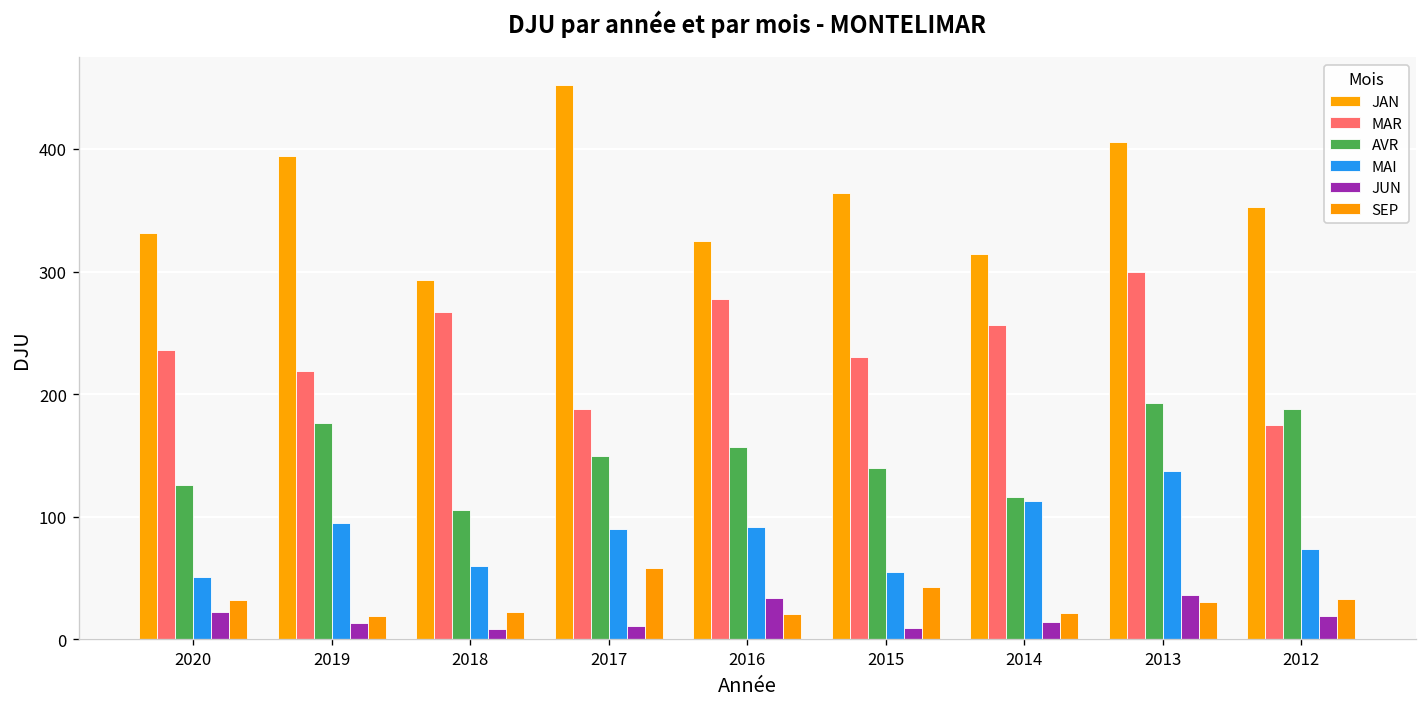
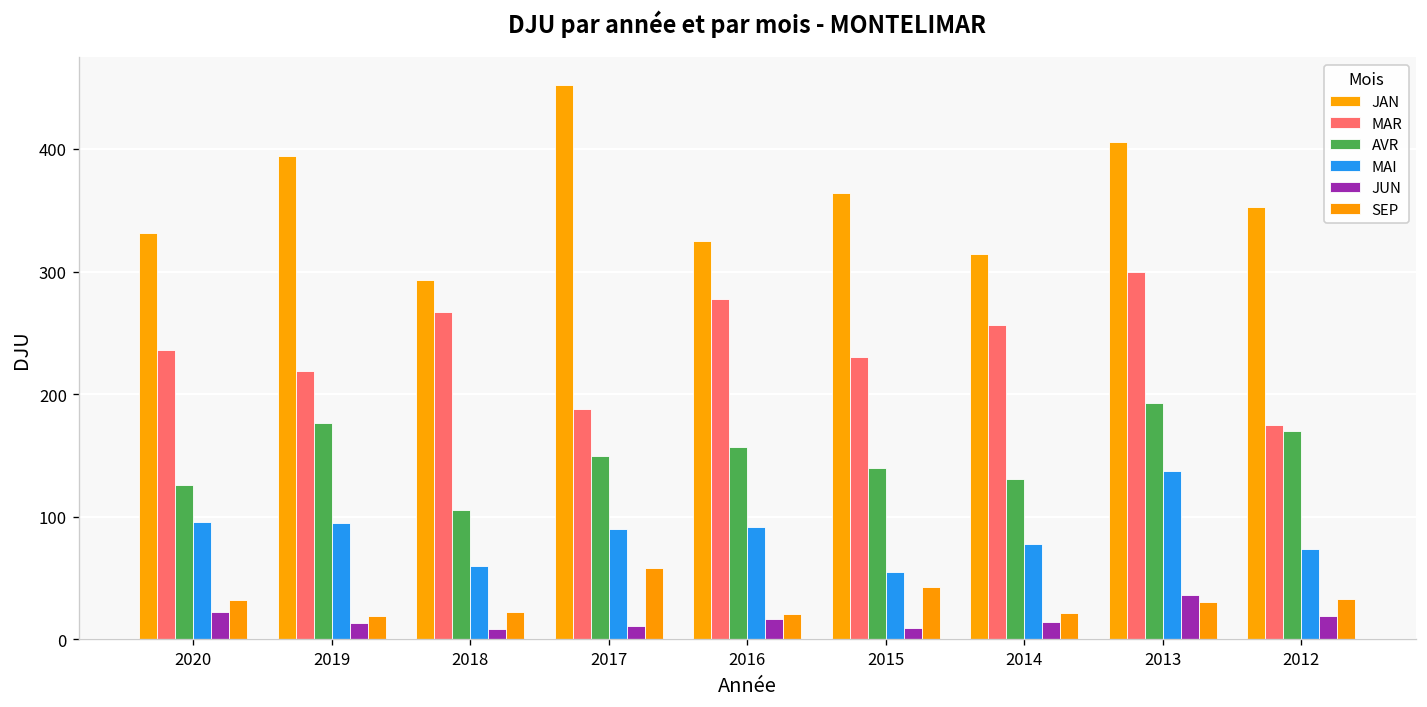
MAI, 2020: 51 -> 96
JUN, 2016: 34 -> 17
AVR, 2014: 116 -> 131
MAI, 2014: 113 -> 78
AVR, 2012: 188 -> 170
